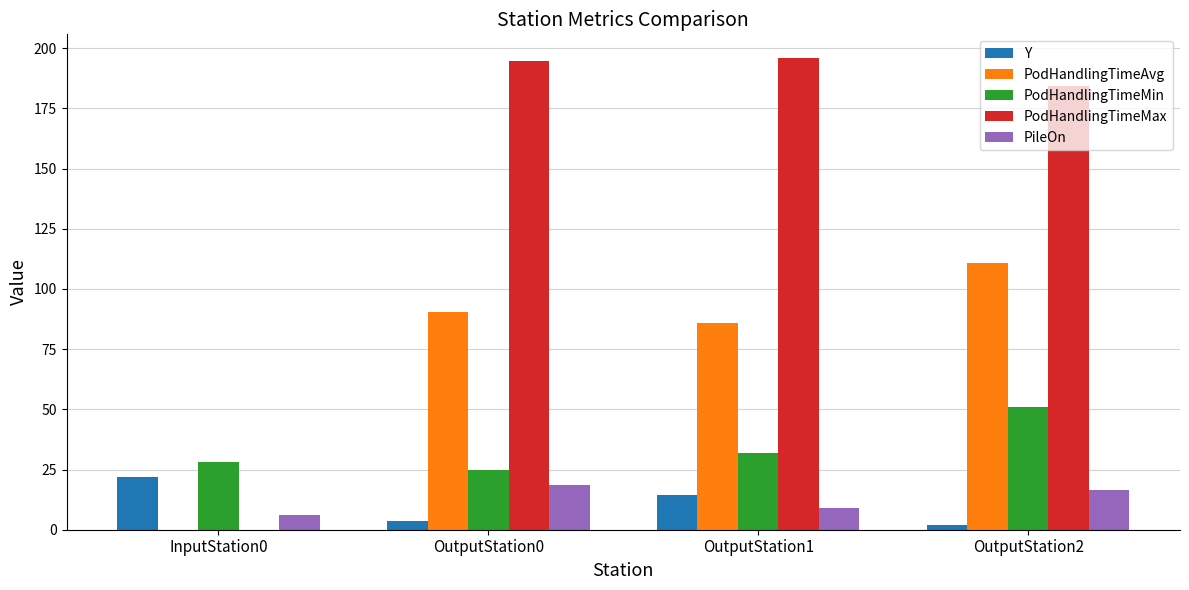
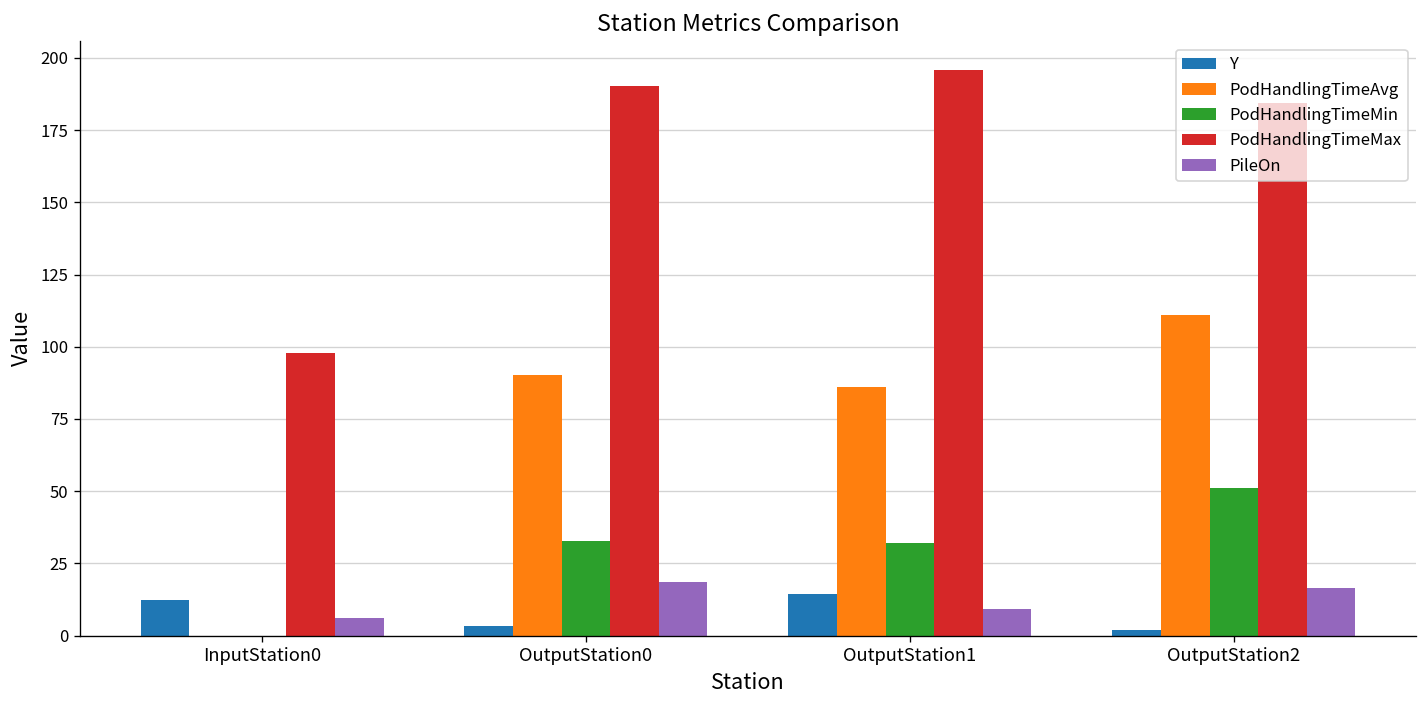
Y, InputStation0: 22 -> 13
PodHandlingTimeMin, InputStation0: 28 -> 0
PodHandlingTimeMax, InputStation0: 0 -> 98
PodHandlingTimeMin, OutputStation0: 25 -> 33
PodHandlingTimeMax, OutputStation0: 195 -> 190
